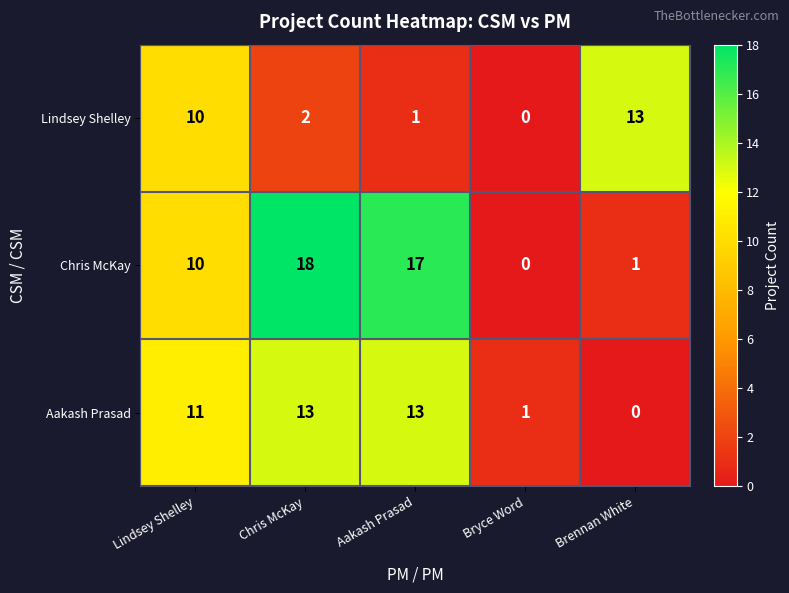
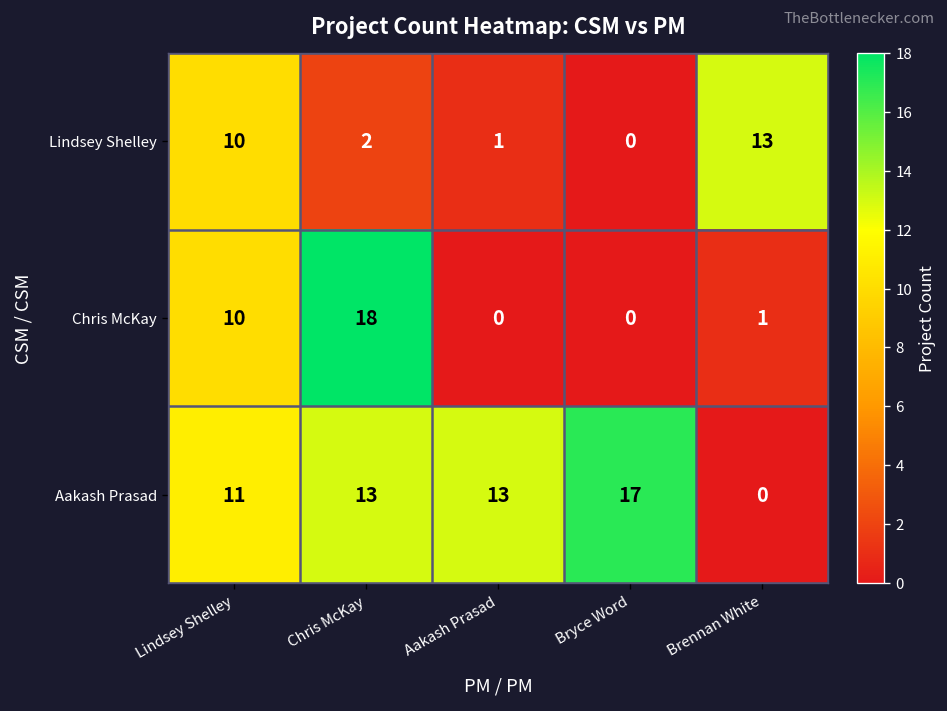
Chris McKay, Aakash Prasad: 17 -> 0
Aakash Prasad, Bryce Word: 1 -> 17
